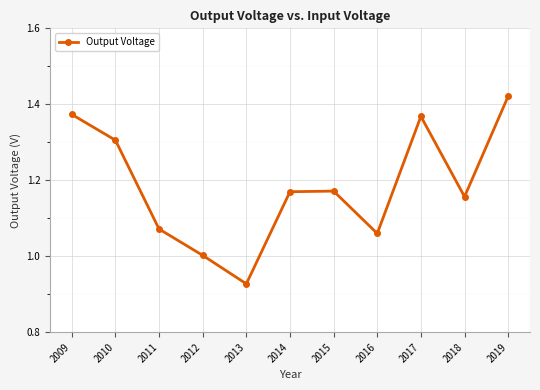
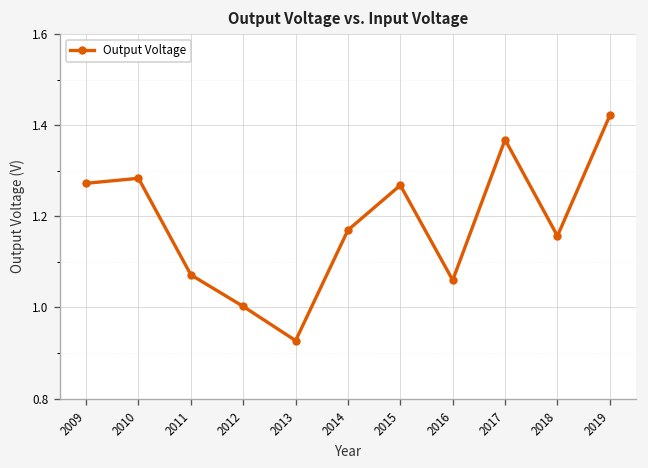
2009: 1.37 -> 1.27
2010: 1.31 -> 1.28
2015: 1.17 -> 1.27
